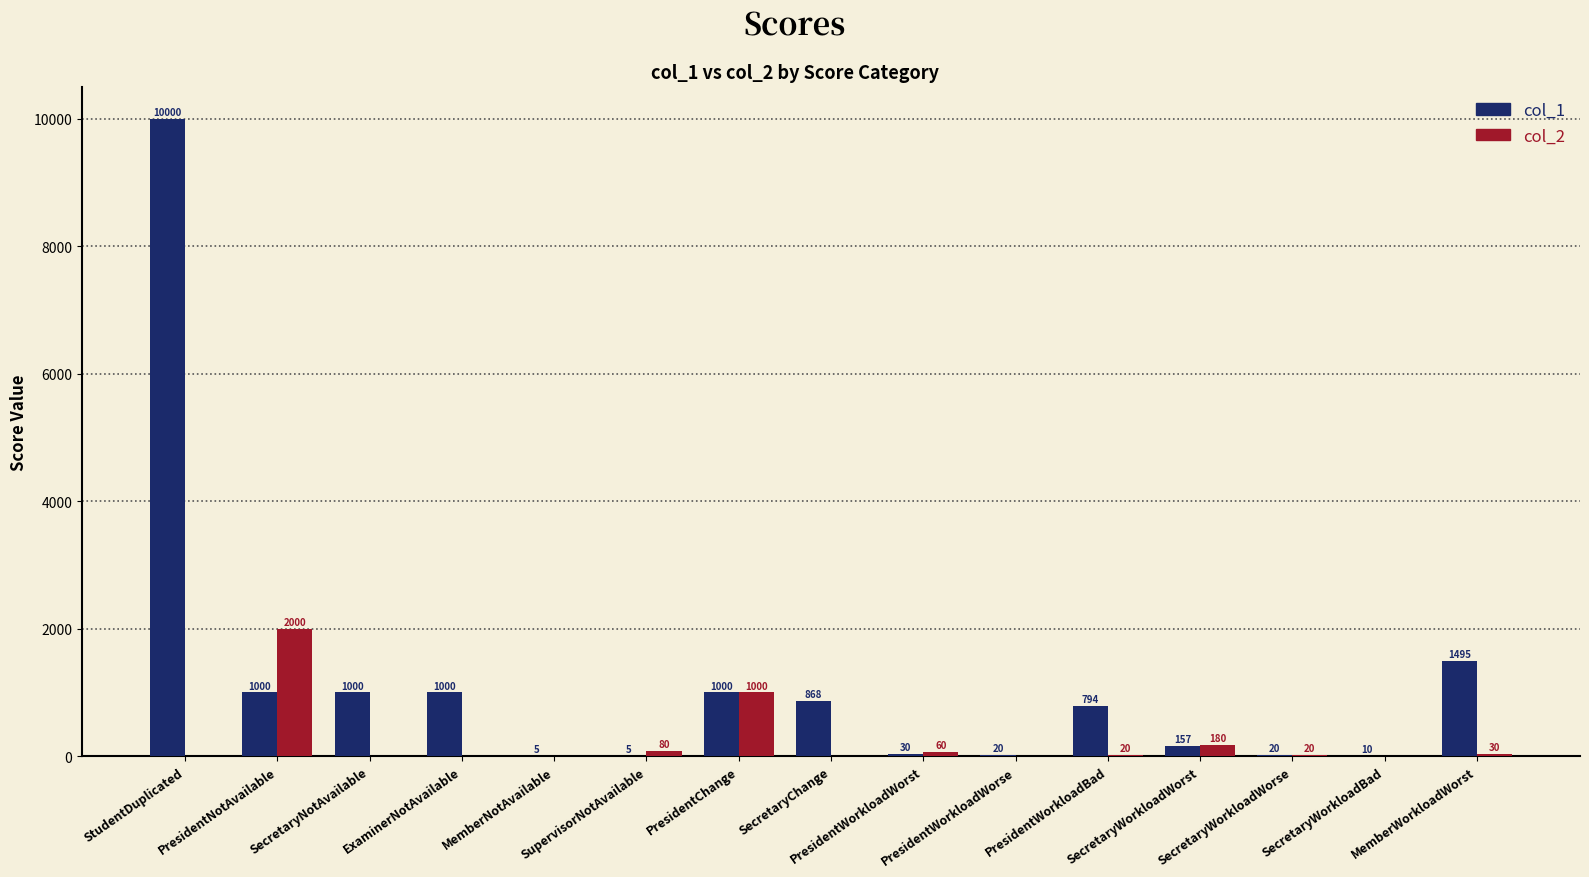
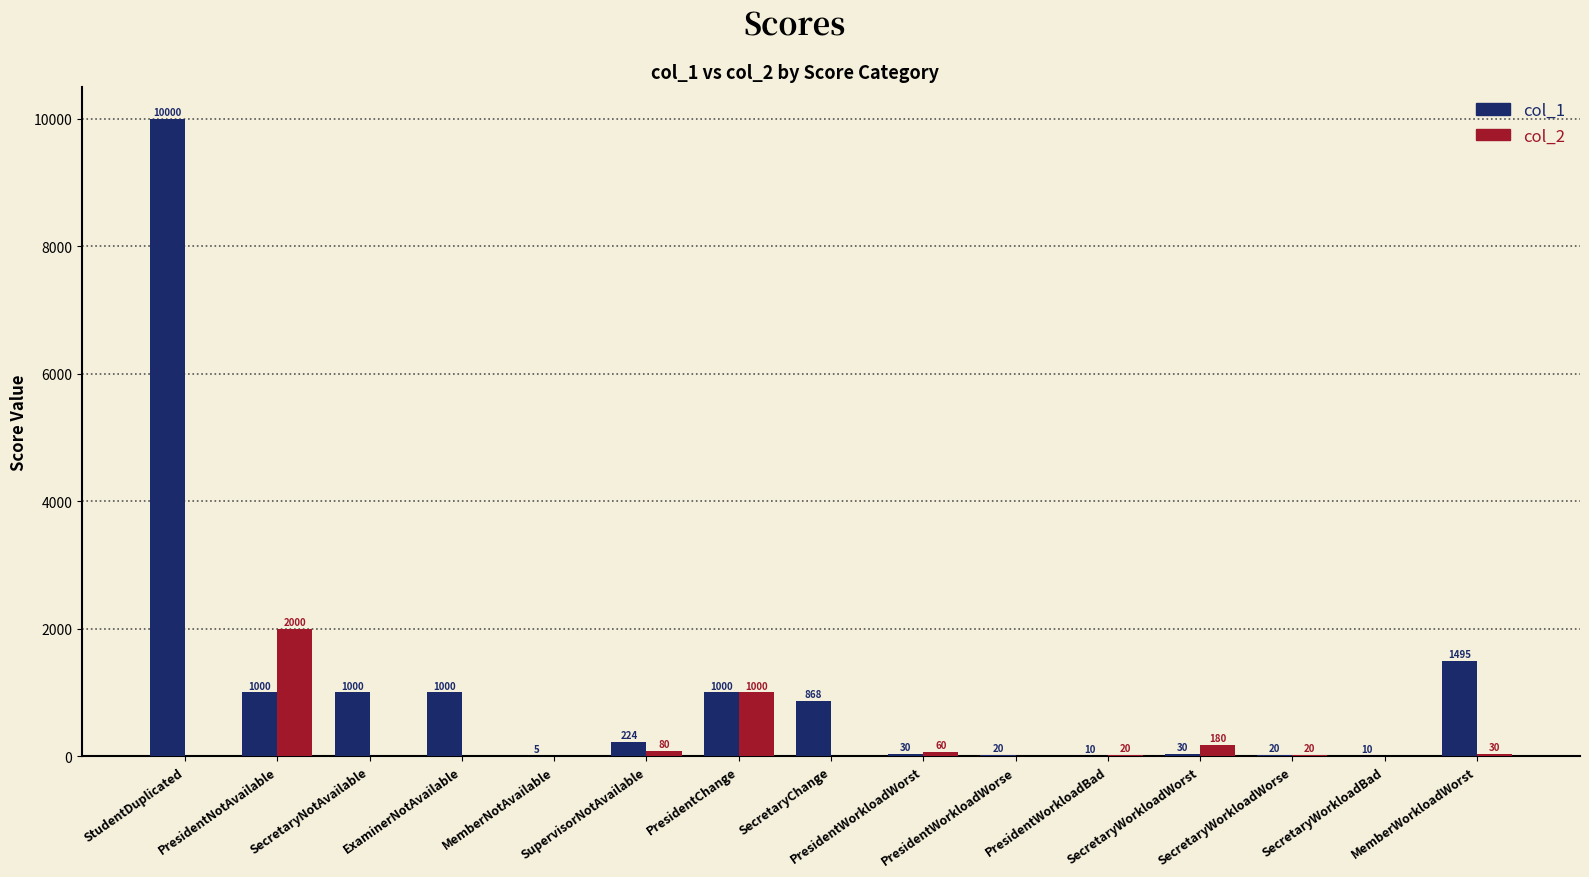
col_1, SupervisorNotAvailable: 5 -> 224
col_1, PresidentWorkloadBad: 794 -> 10
col_1, SecretaryWorkloadWorst: 157 -> 30
